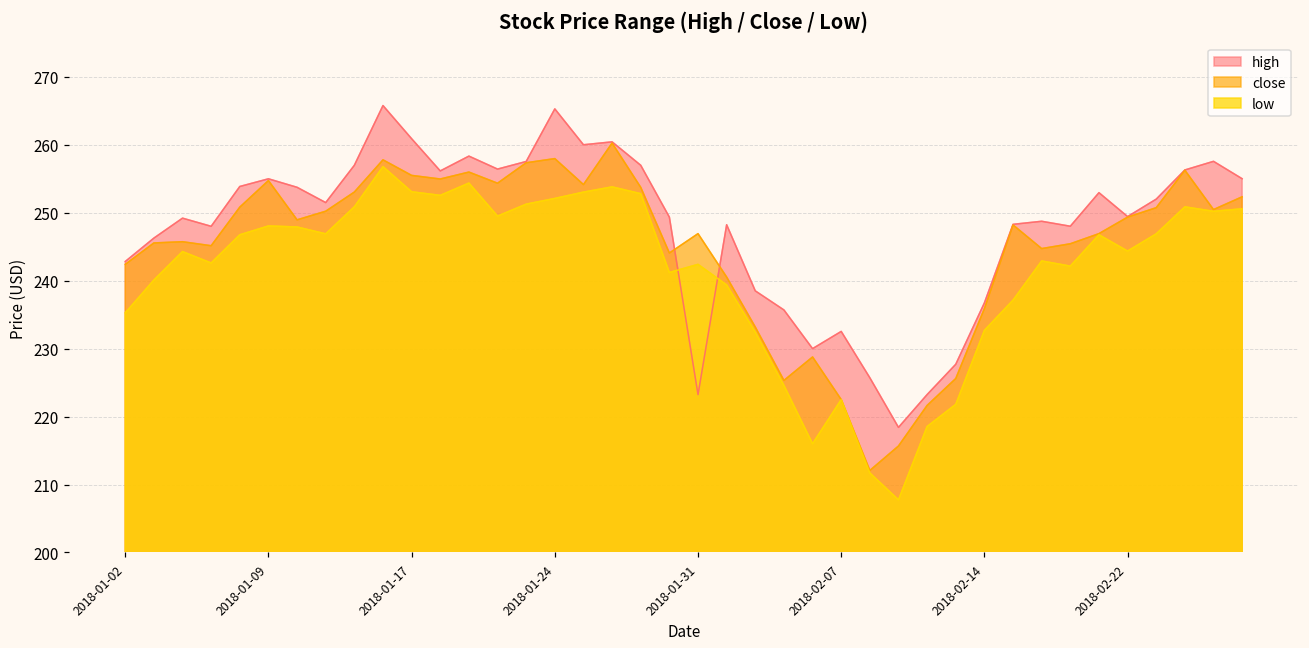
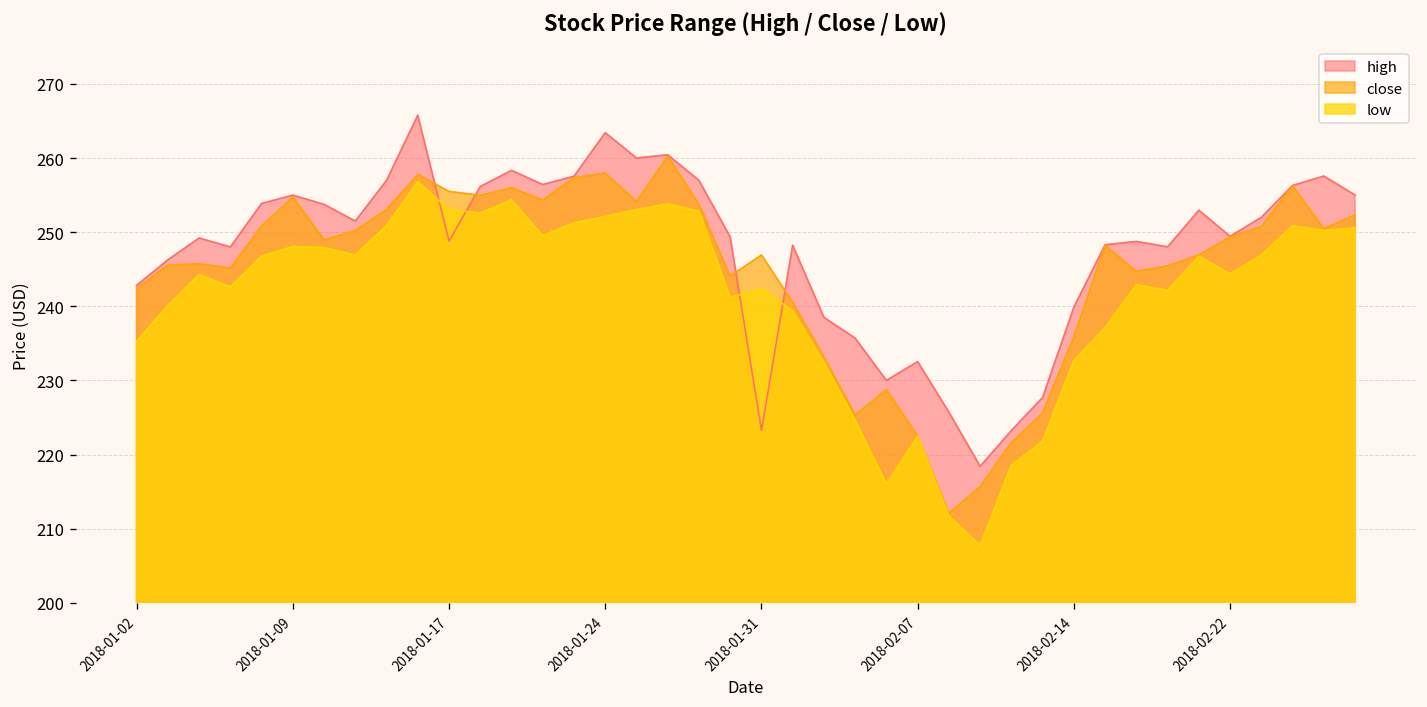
high, 2018-01-17: 261 -> 249
high, 2018-01-24: 265 -> 263
high, 2018-02-14: 237 -> 240
